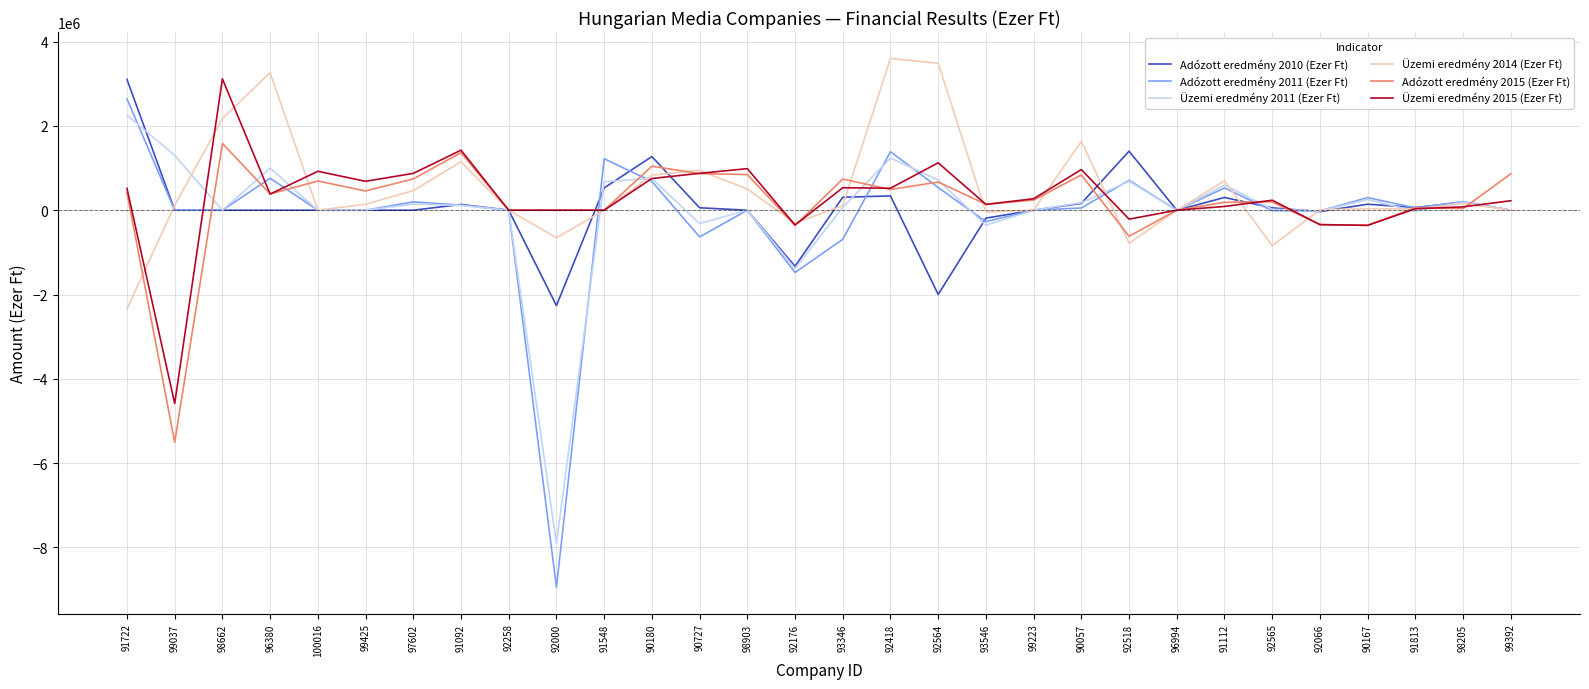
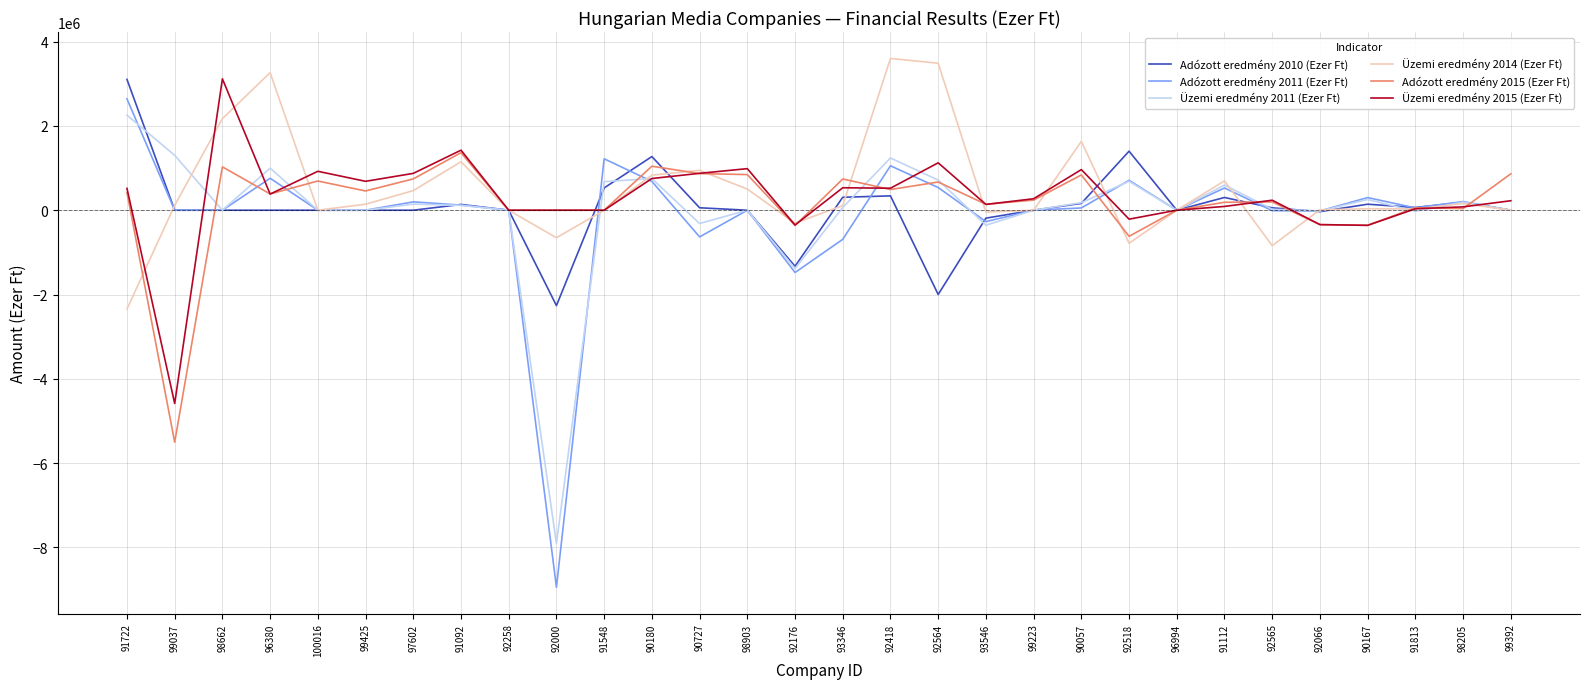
Adózott eredmény 2015 (Ezer Ft), 98662: 1600000 -> 1000000
Adózott eredmény 2011 (Ezer Ft), 92418: 1400000 -> 1100000
